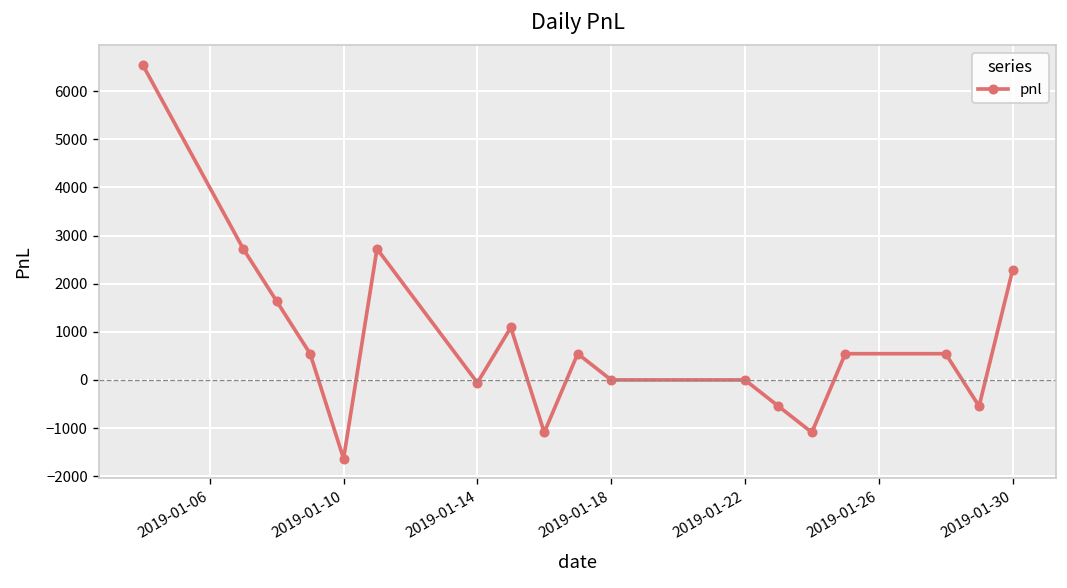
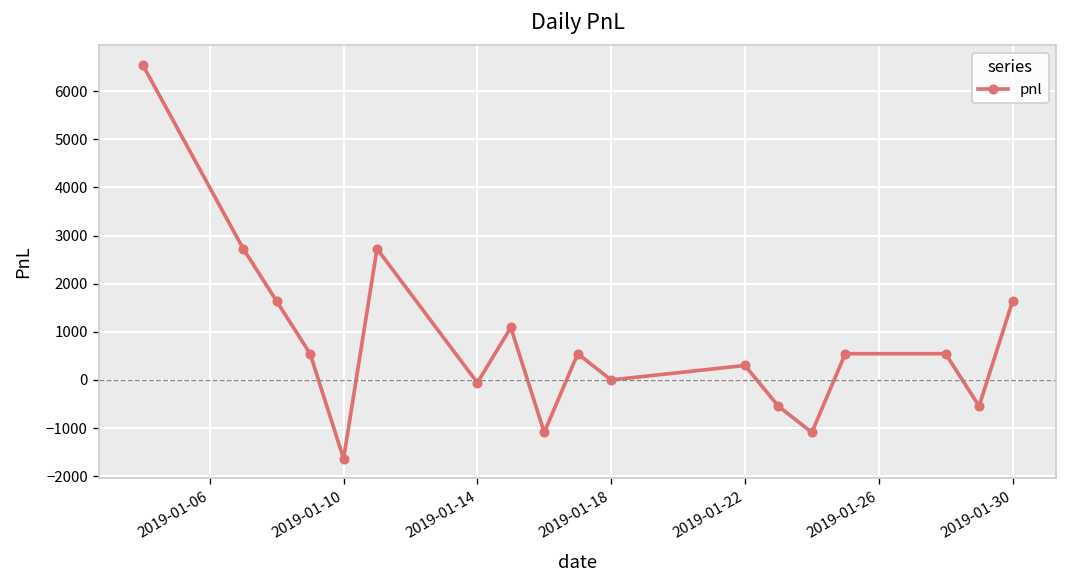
2019-01-22: 0 -> 300
2019-01-30: 2300 -> 1600
